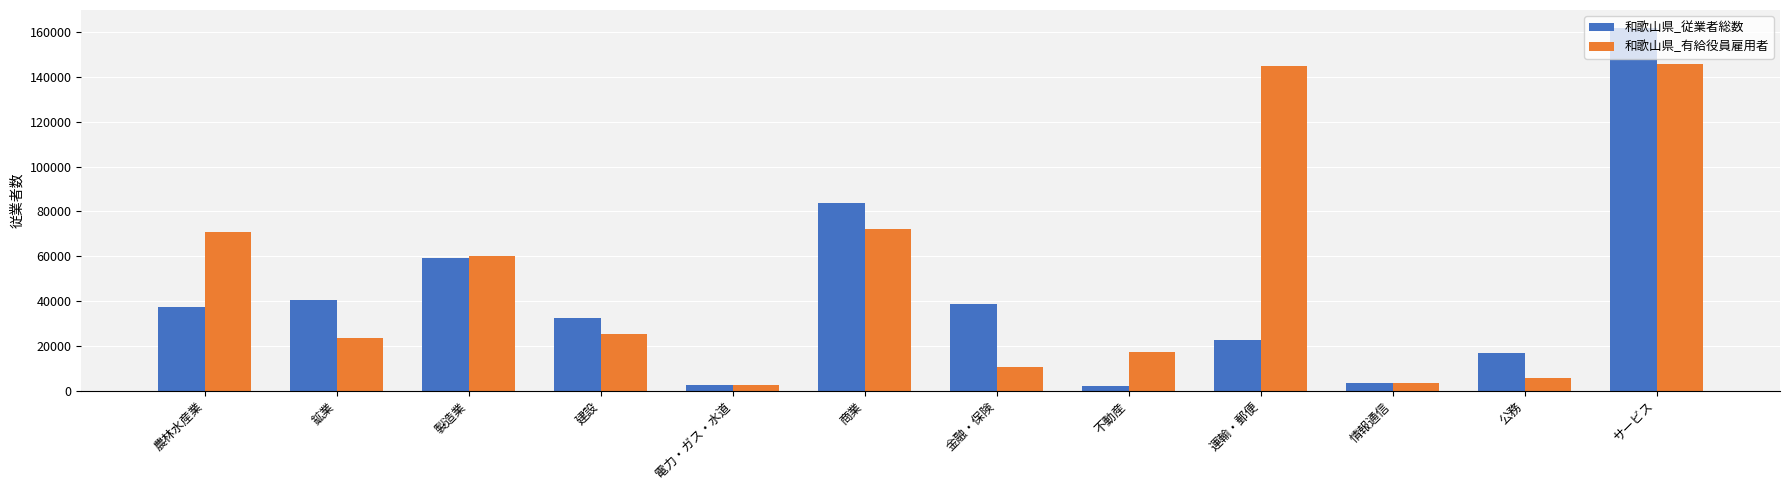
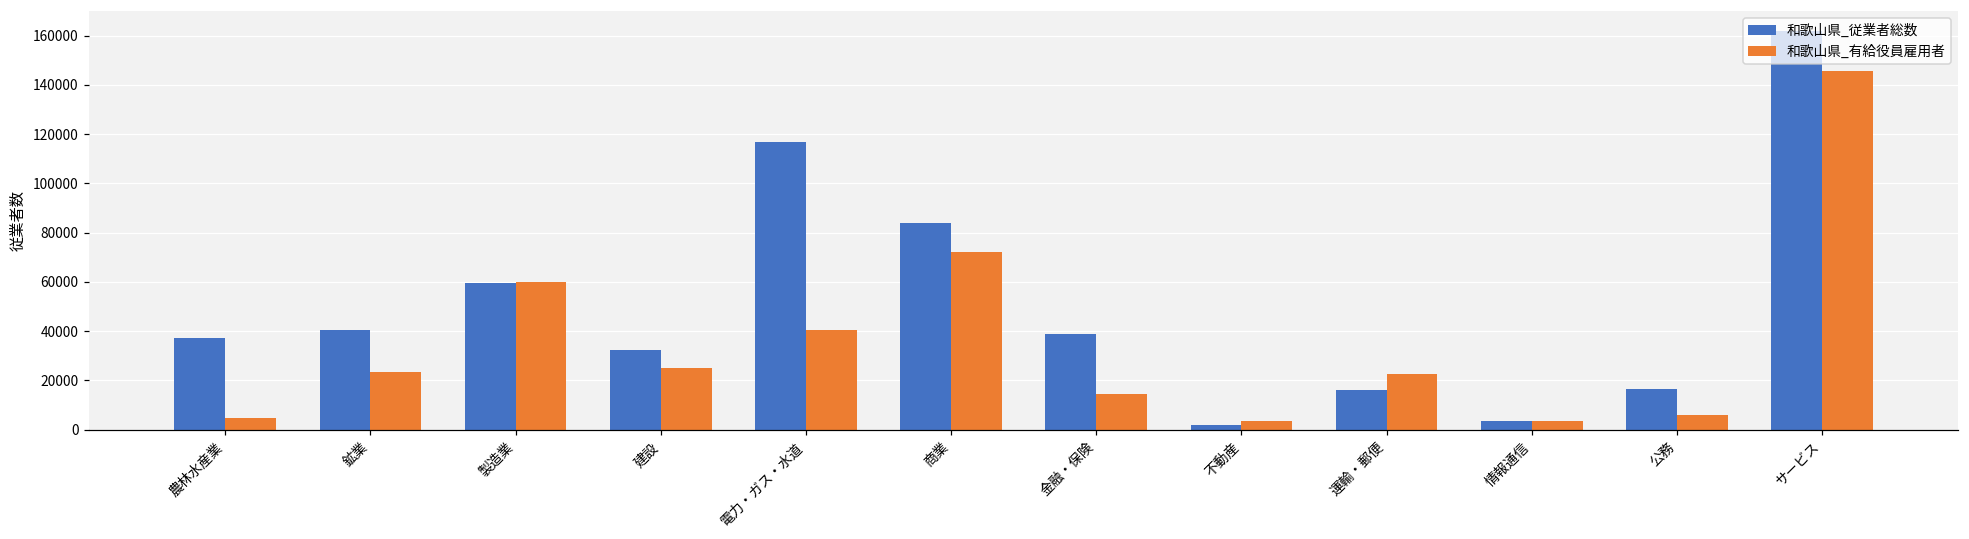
和歌山県_有給役員雇用者, 農林水産業: 71000 -> 5000
和歌山県_従業者総数, 電力・ガス・水道: 3000 -> 117000
和歌山県_有給役員雇用者, 電力・ガス・水道: 3000 -> 40000
和歌山県_有給役員雇用者, 金融・保険: 10000 -> 14000
和歌山県_有給役員雇用者, 不動産: 17000 -> 3000
和歌山県_従業者総数, 運輸・郵便: 23000 -> 16000
和歌山県_有給役員雇用者, 運輸・郵便: 145000 -> 23000
